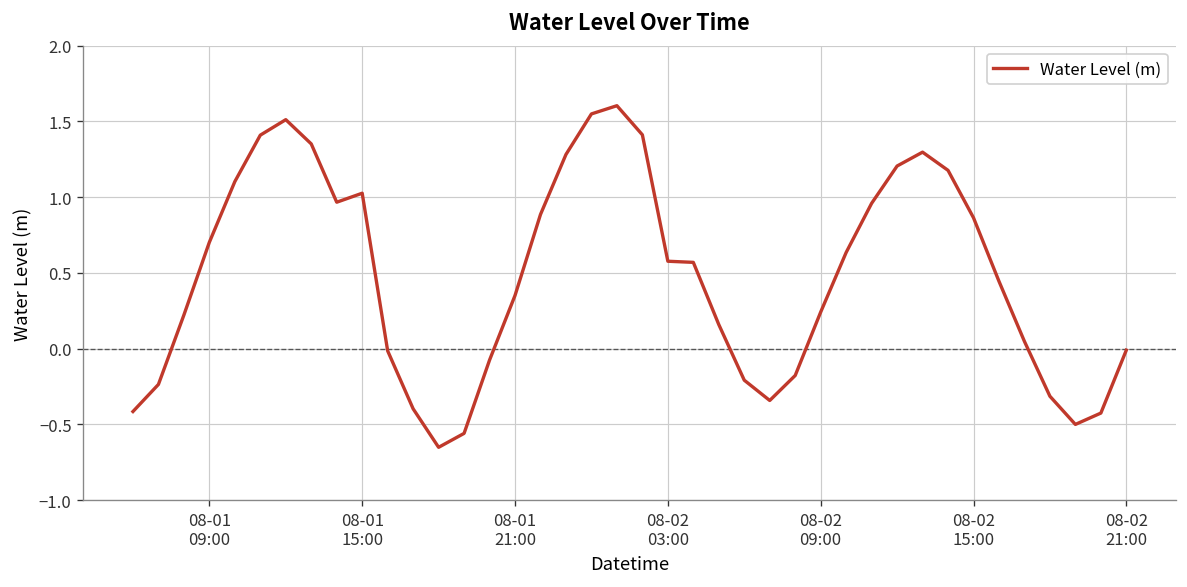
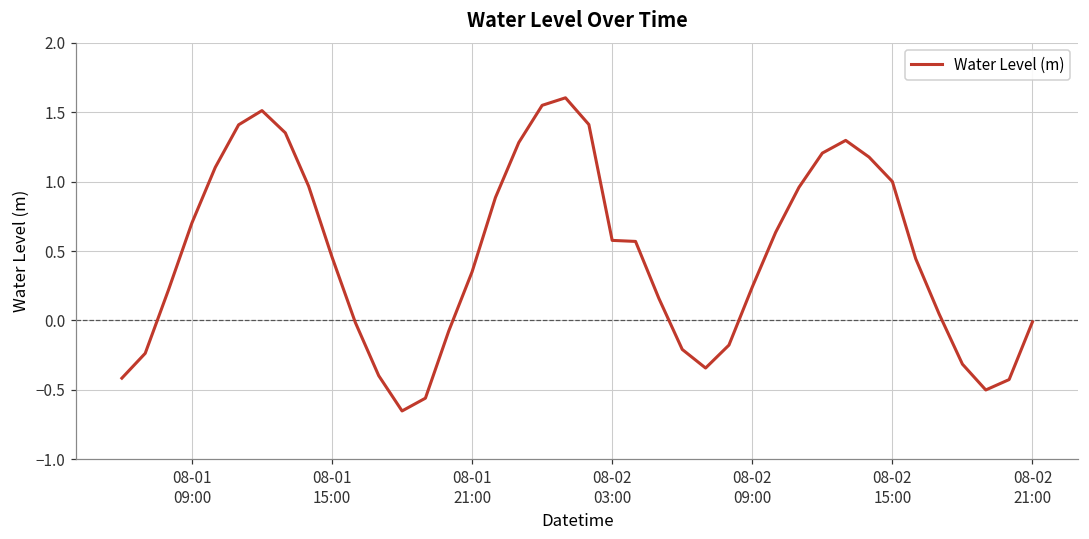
08-01 15:00: 1.03 -> 0.46
08-02 15:00: 0.86 -> 1.00
